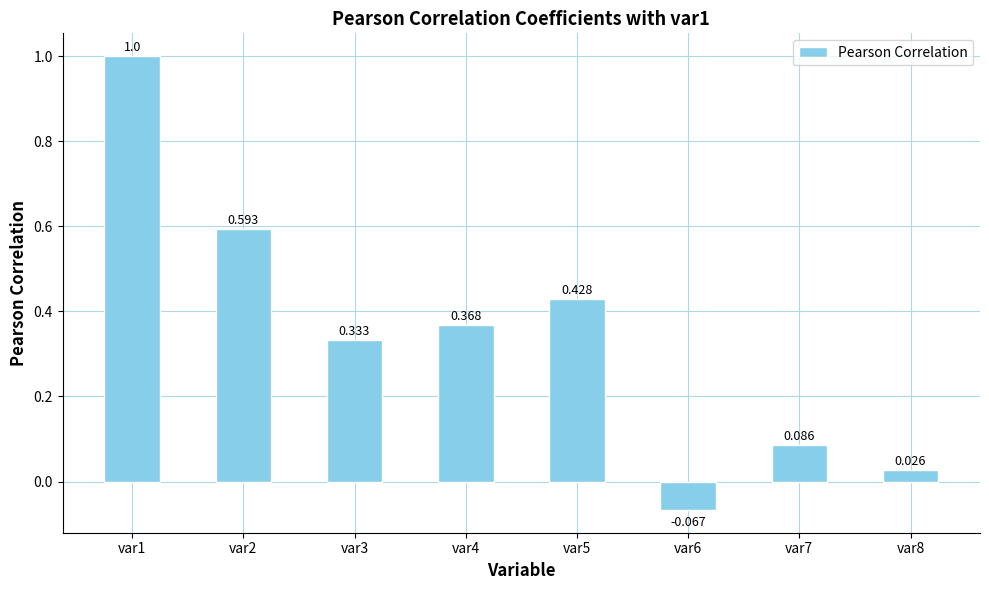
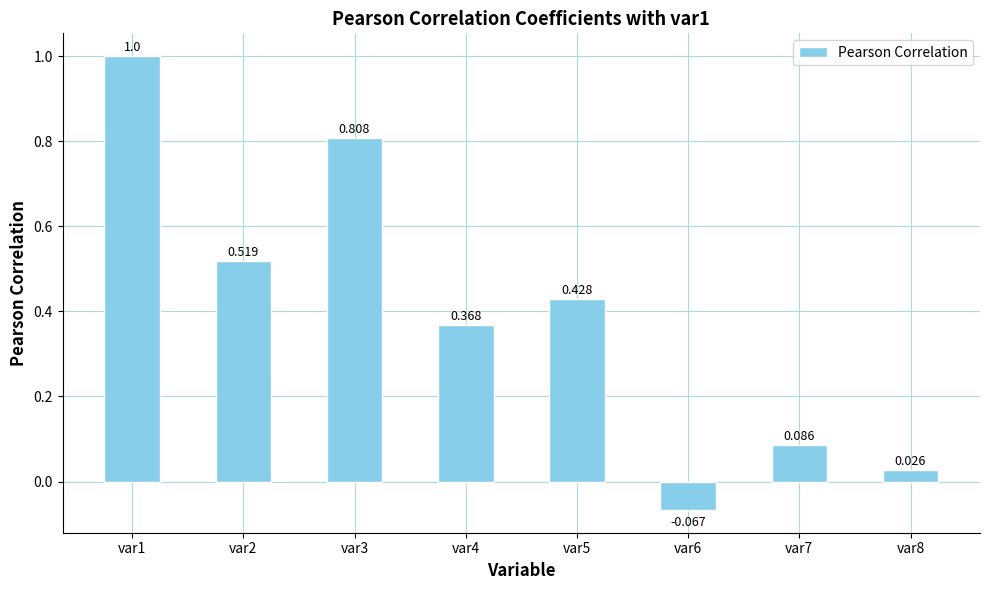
var2: 0.593 -> 0.519
var3: 0.333 -> 0.808
